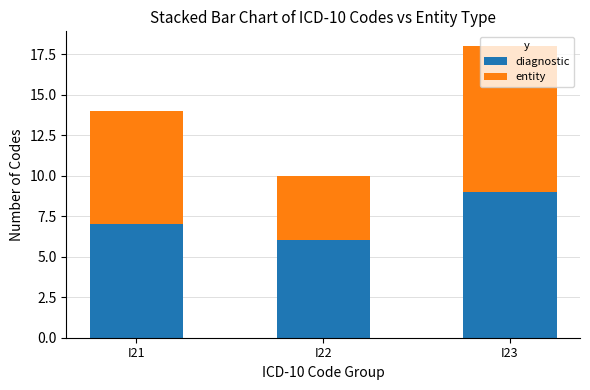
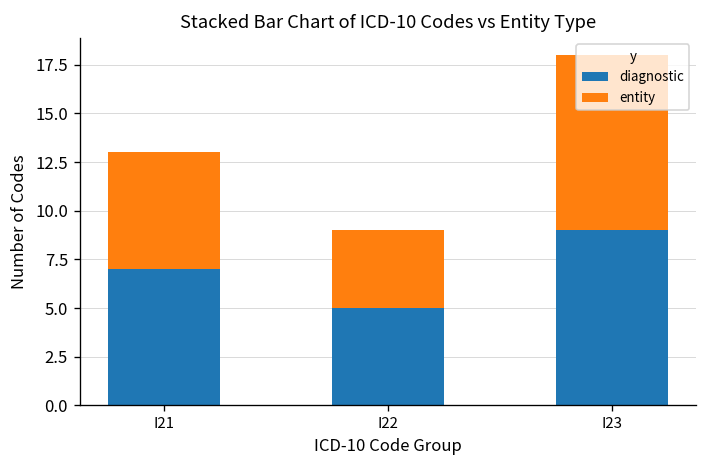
entity, I21: 7 -> 6
diagnostic, I22: 6 -> 5
